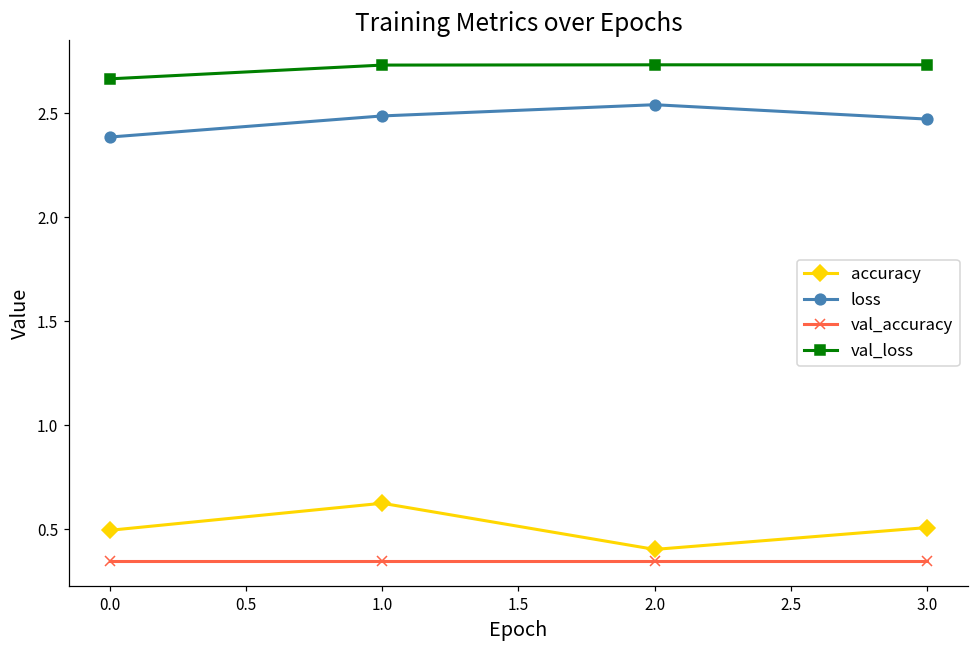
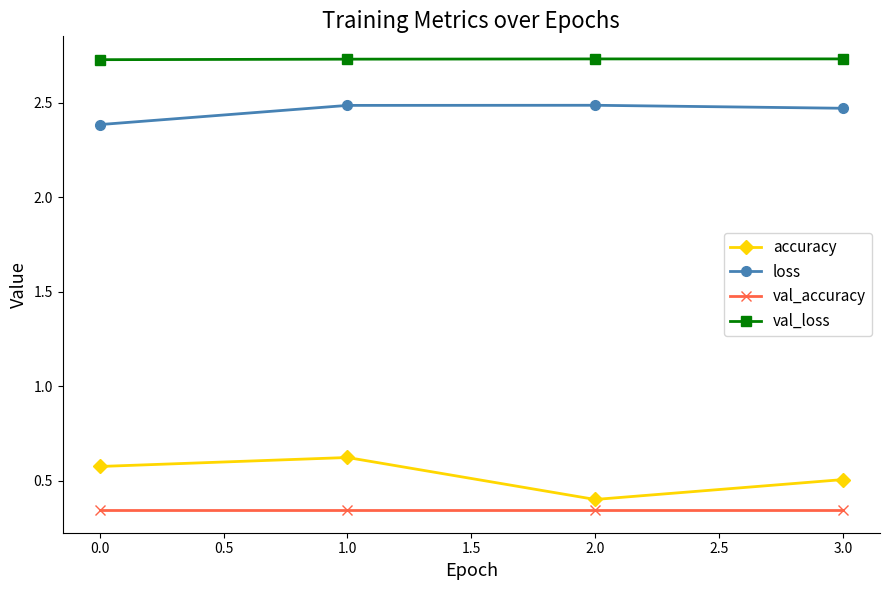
accuracy, 0.0: 0.49 -> 0.58
val_loss, 0.0: 2.67 -> 2.73
loss, 2.0: 2.54 -> 2.49
